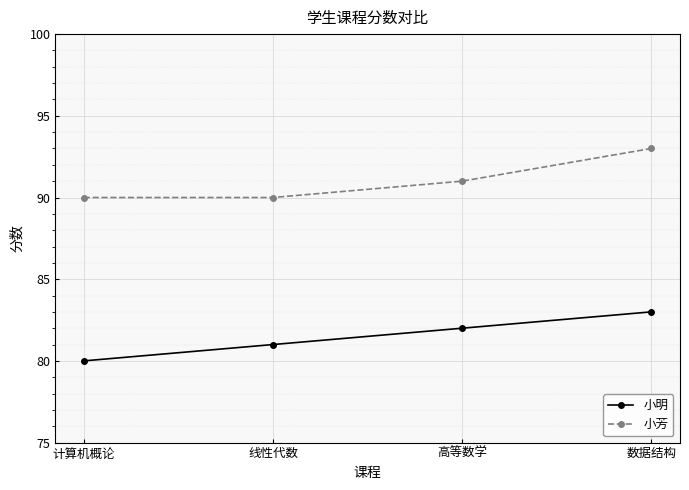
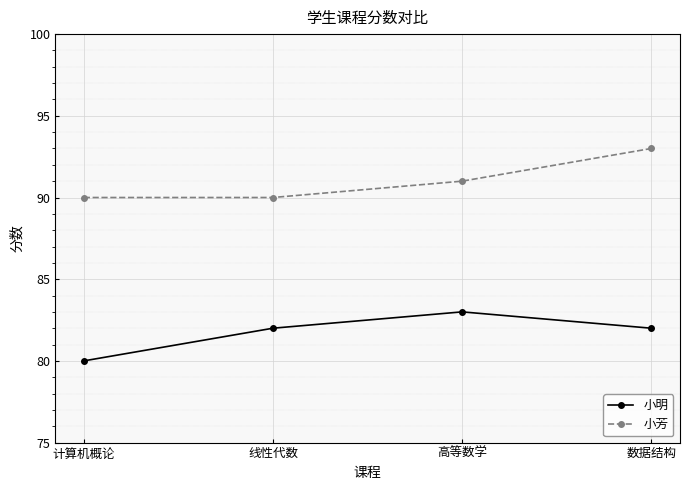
小明, 线性代数: 81 -> 82
小明, 高等数学: 82 -> 83
小明, 数据结构: 83 -> 82
